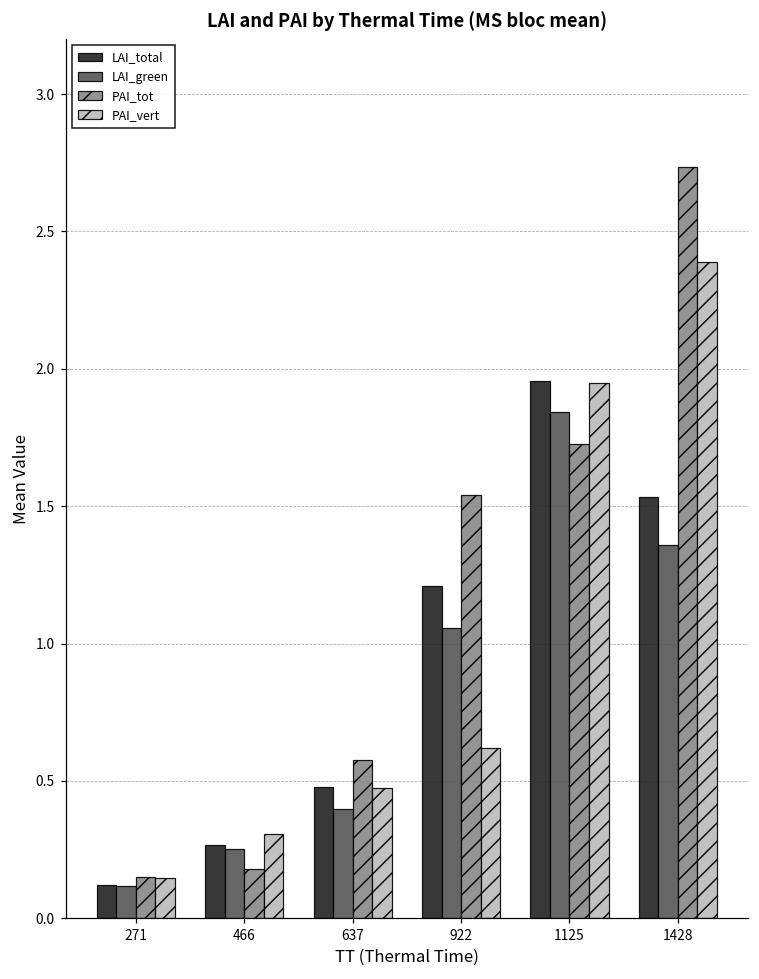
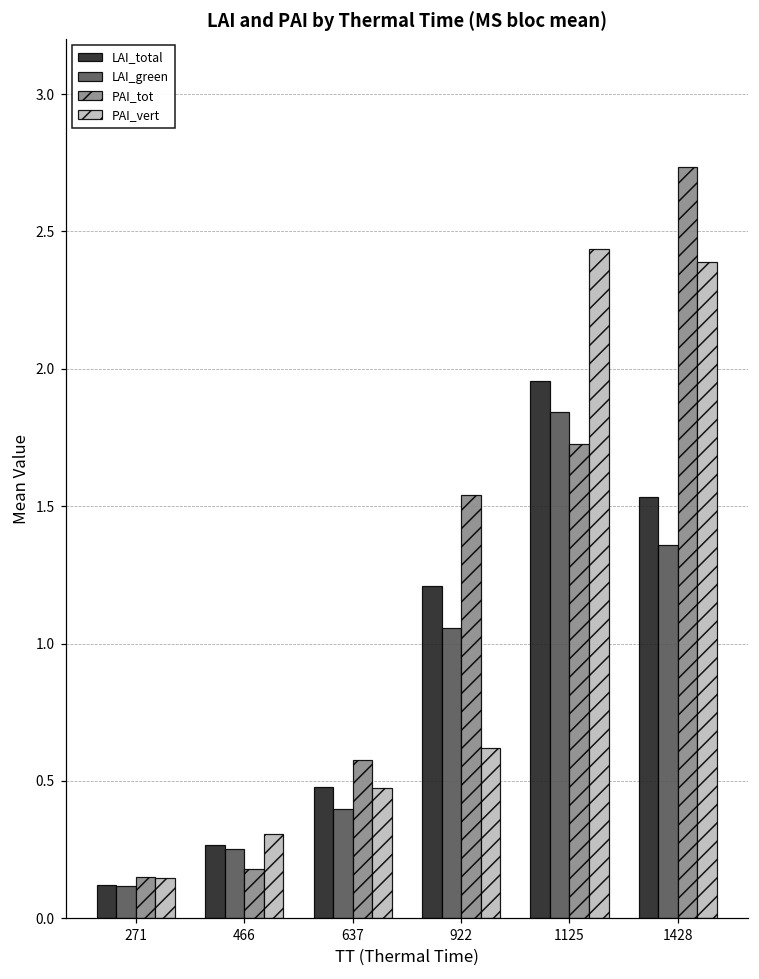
PAI_vert, 1125: 1.95 -> 2.44
